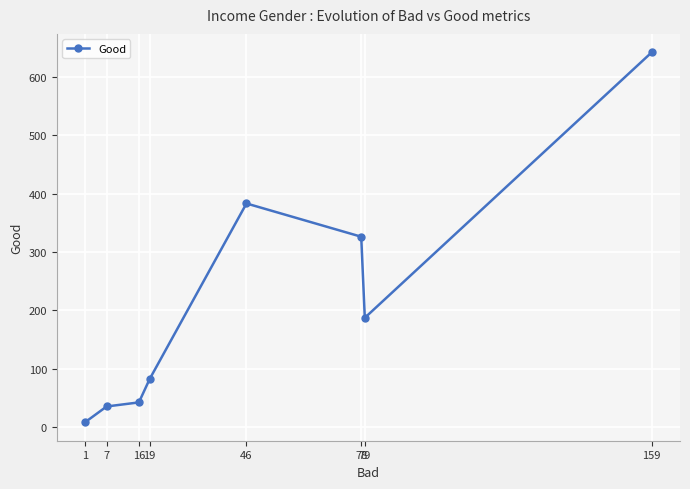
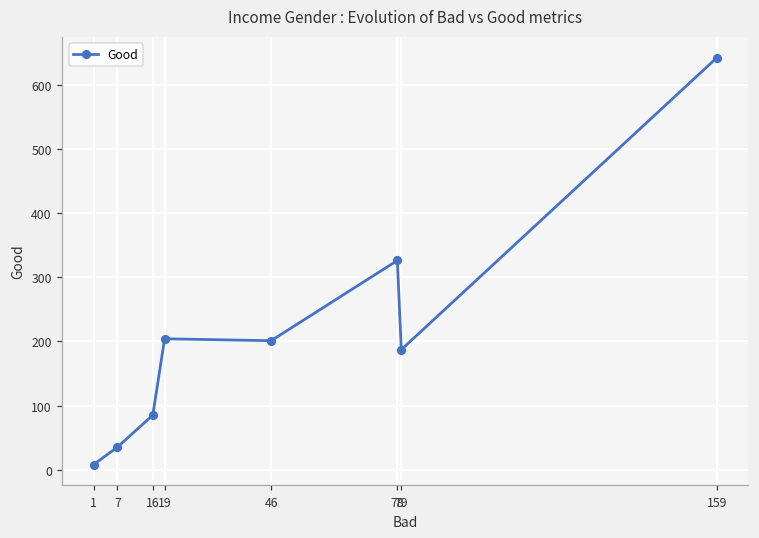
16: 40 -> 90
19: 80 -> 200
46: 380 -> 200
